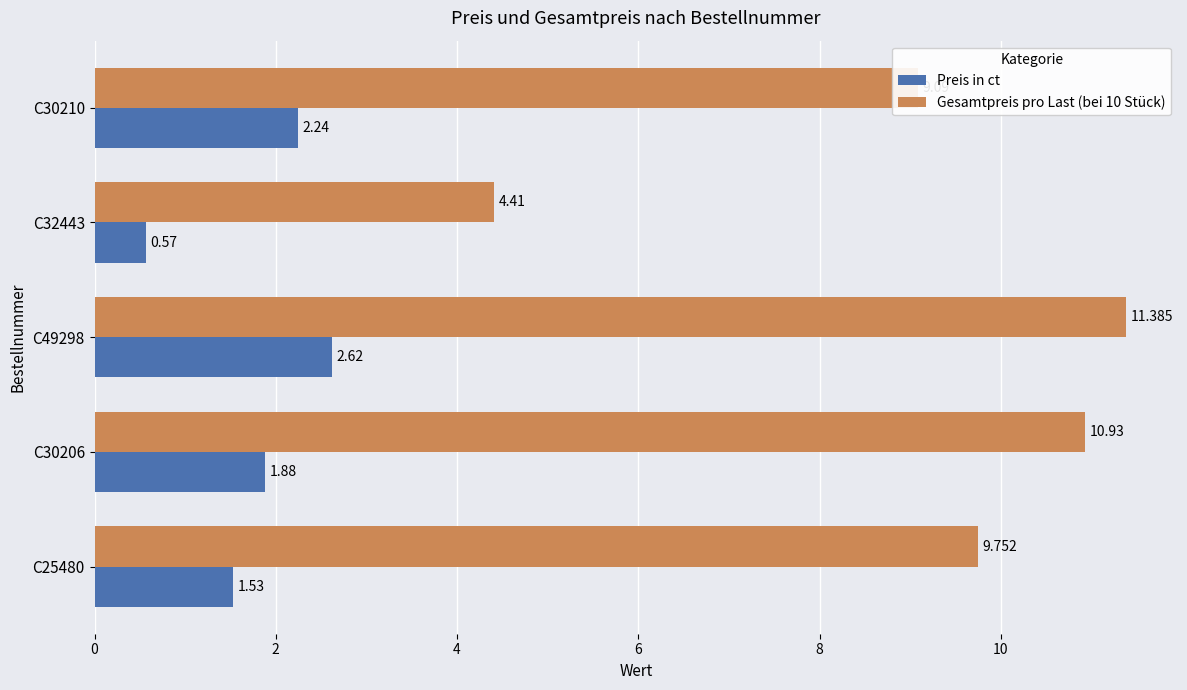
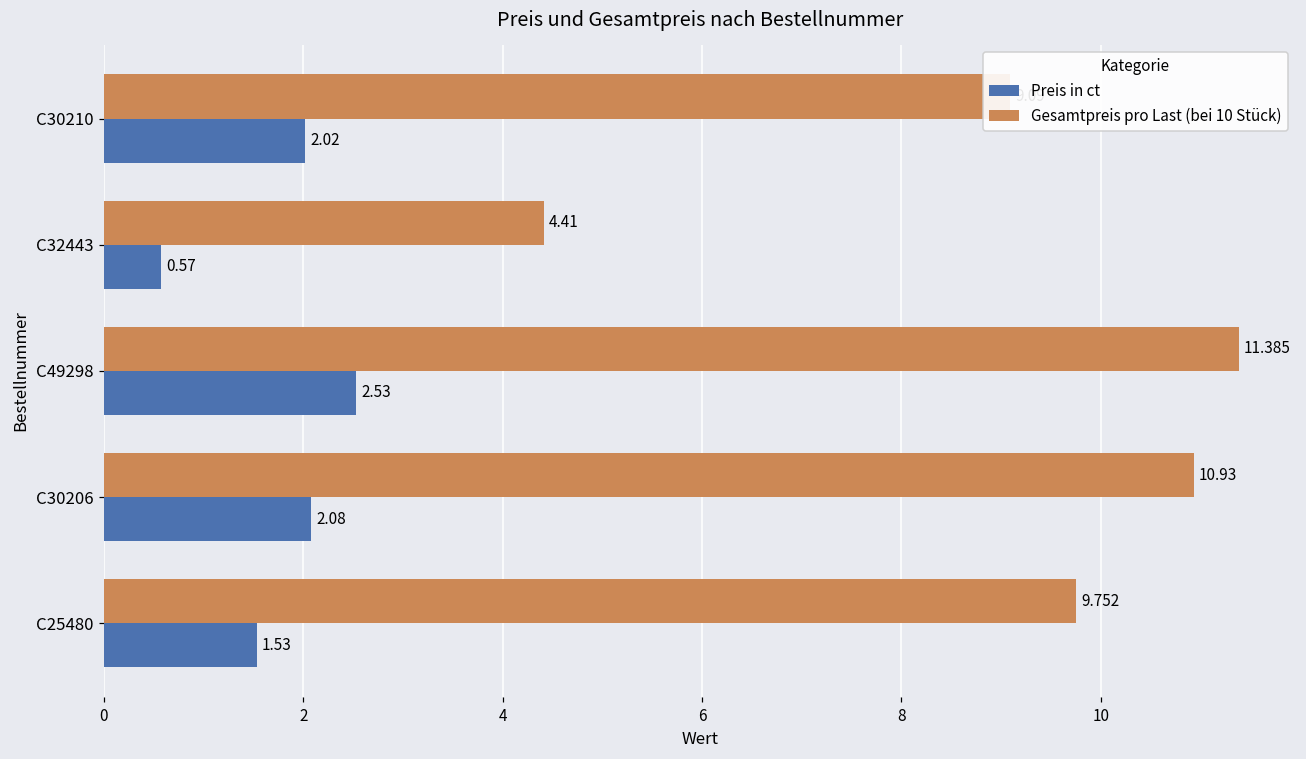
Preis in ct, C30210: 2.24 -> 2.02
Preis in ct, C49298: 2.62 -> 2.53
Preis in ct, C30206: 1.88 -> 2.08
